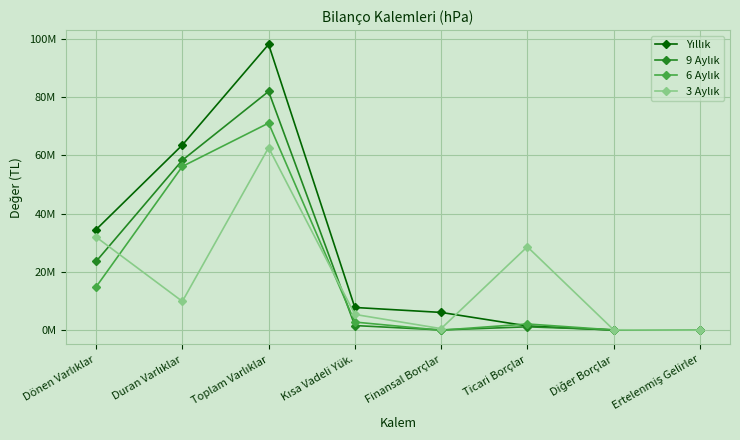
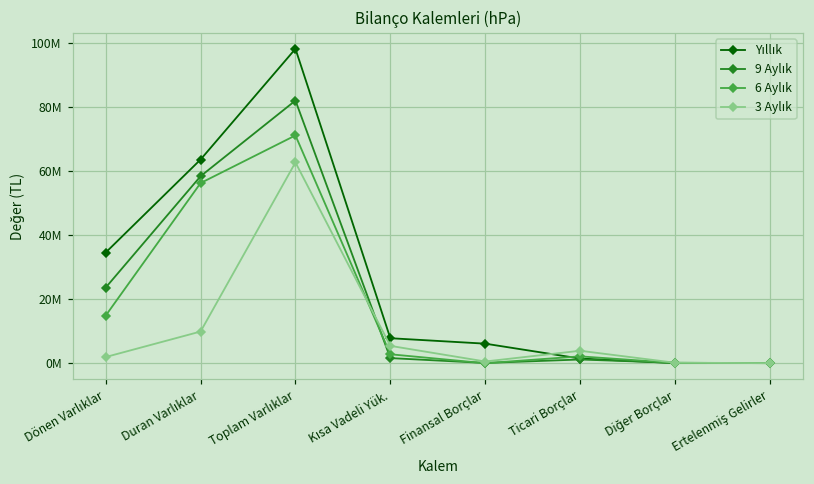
3 Aylık, Dönen Varlıklar: 32000000 -> 2000000
3 Aylık, Ticari Borçlar: 29000000 -> 4000000
